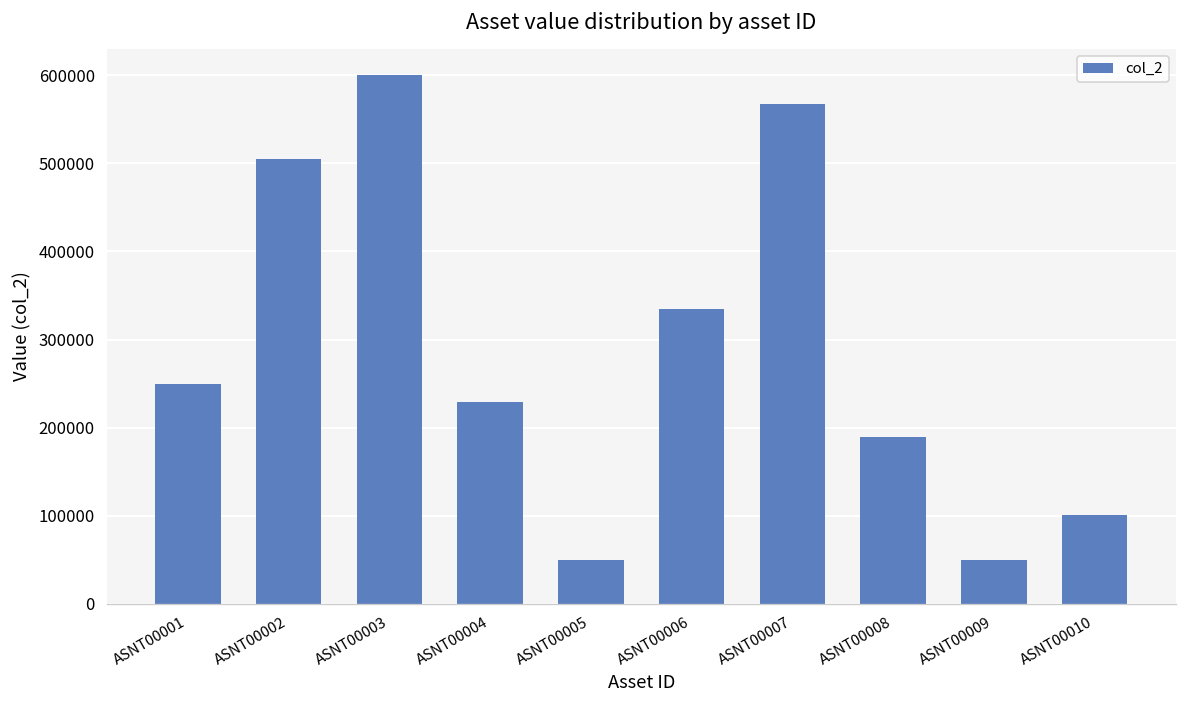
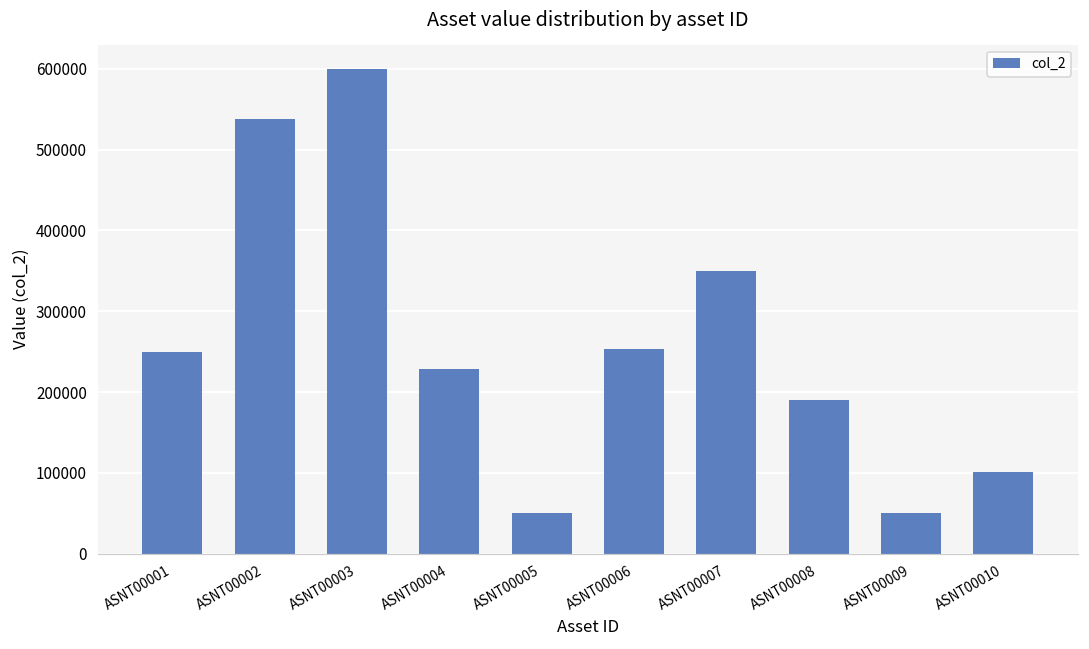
ASNT00002: 510000 -> 540000
ASNT00006: 340000 -> 250000
ASNT00007: 570000 -> 350000
